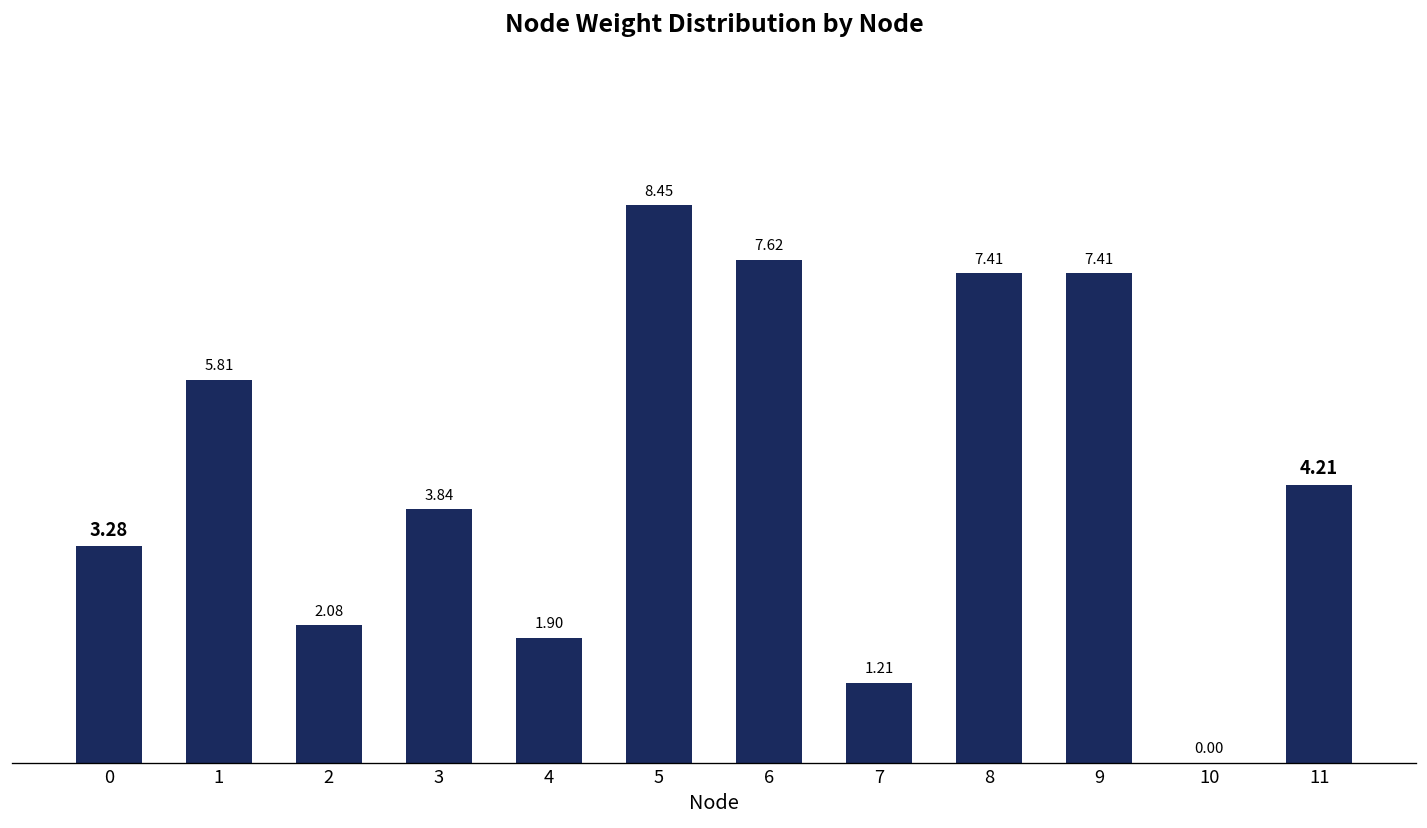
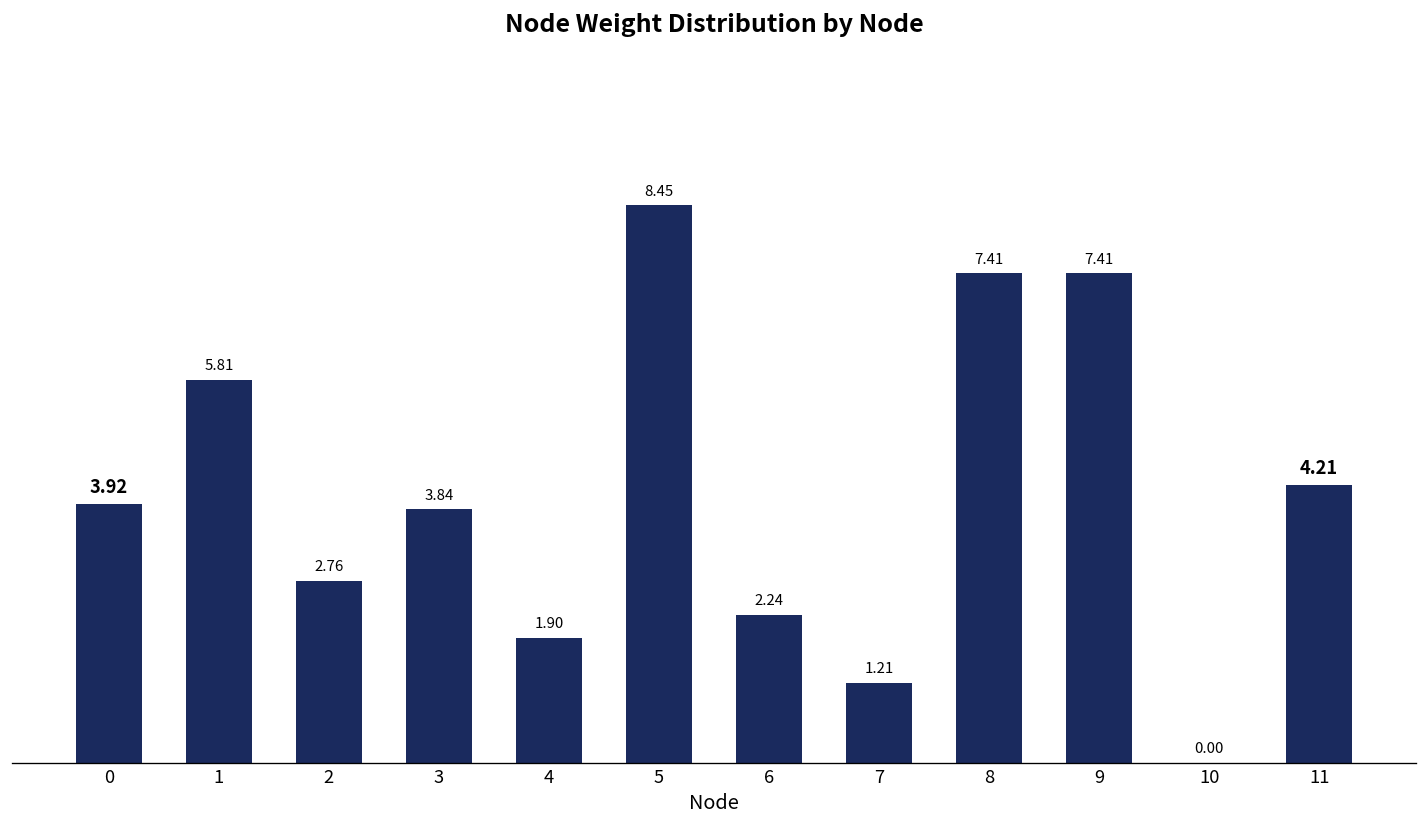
0: 3.28 -> 3.92
2: 2.08 -> 2.76
6: 7.62 -> 2.24
